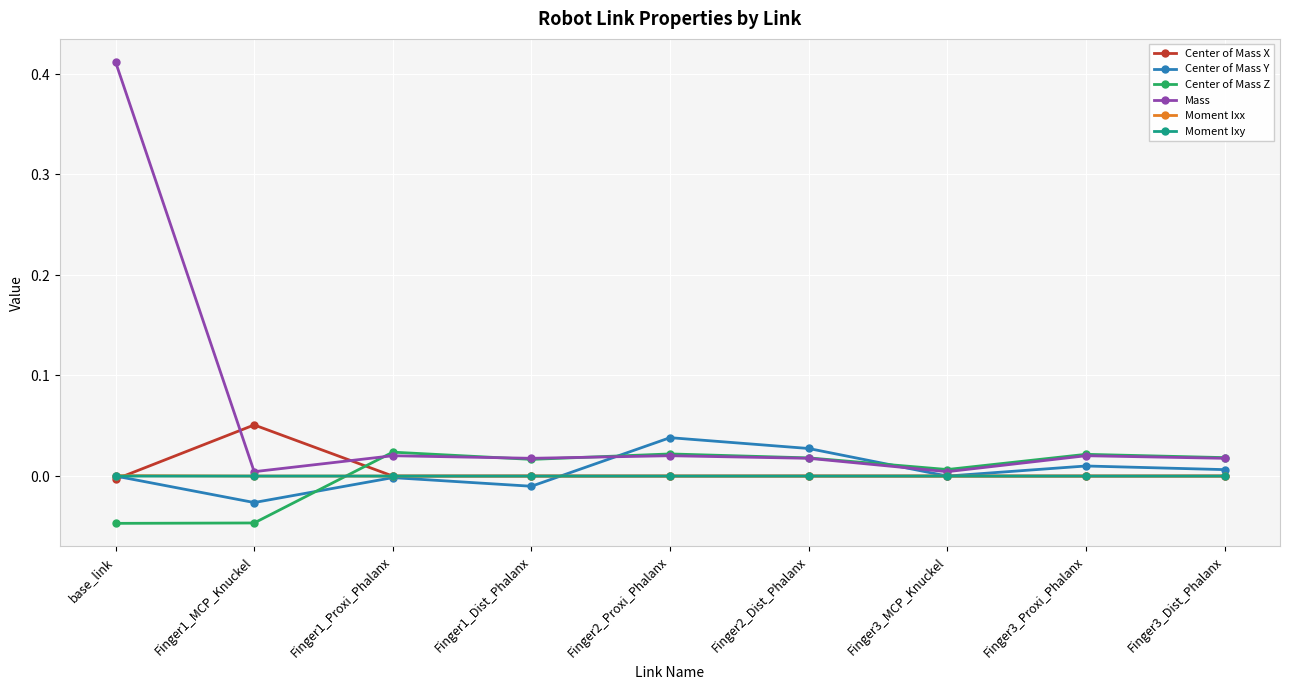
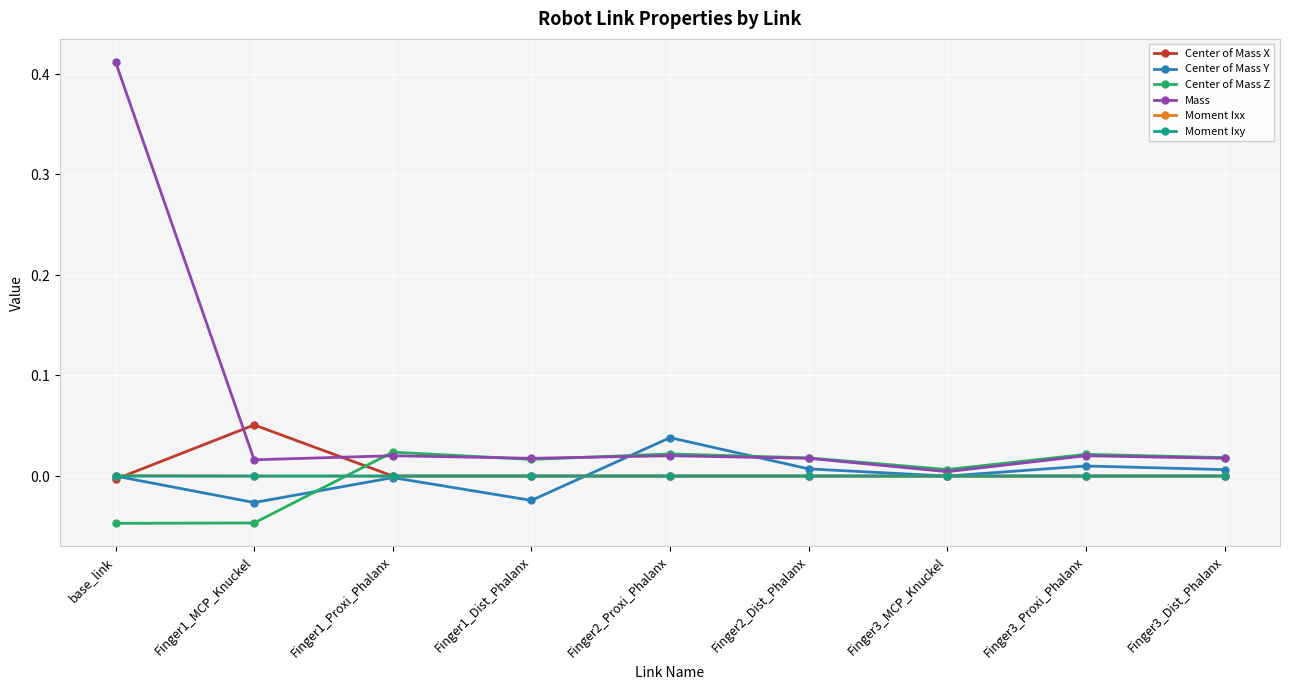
Mass, Finger1_MCP_Knuckel: 0.004 -> 0.016
Center of Mass Y, Finger1_Dist_Phalanx: -0.010 -> -0.024
Center of Mass Y, Finger2_Dist_Phalanx: 0.027 -> 0.007
